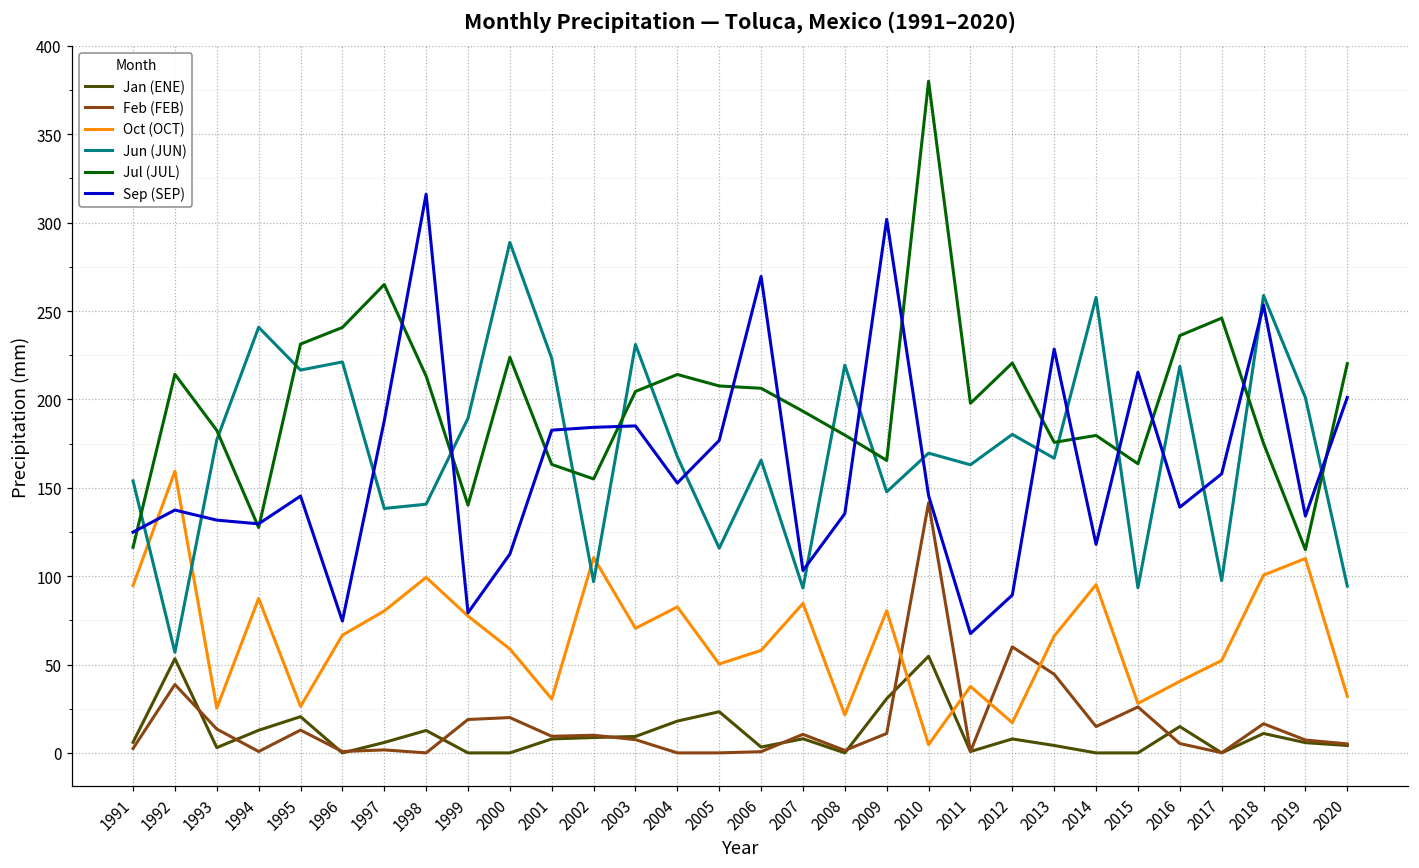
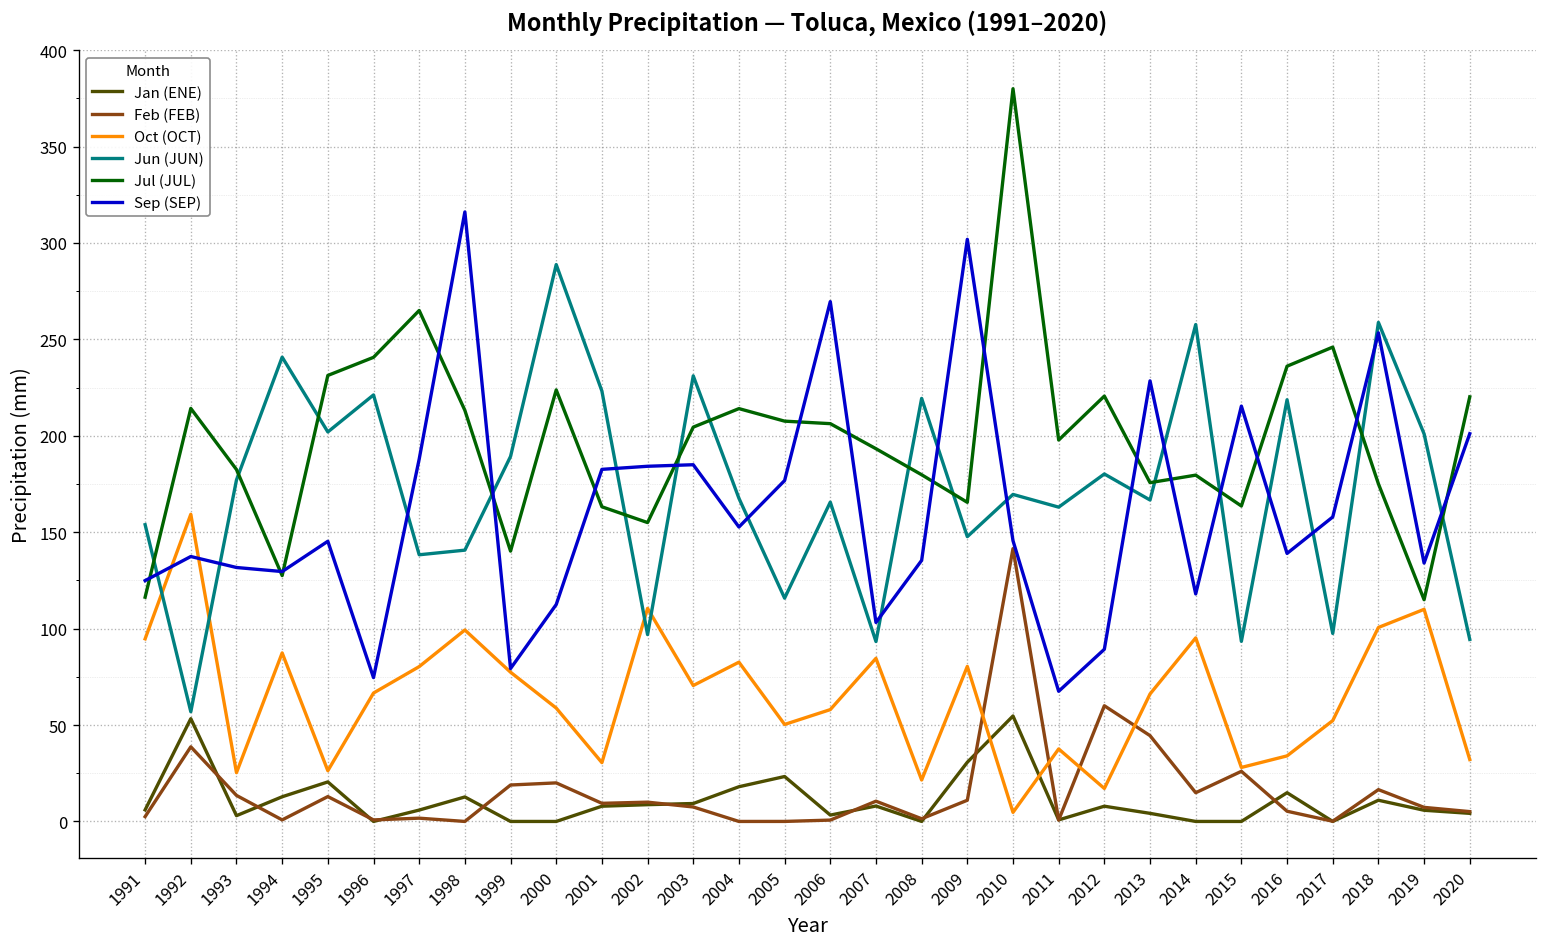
Jun (JUN), 1995: 217 -> 202
Oct (OCT), 2016: 41 -> 34
